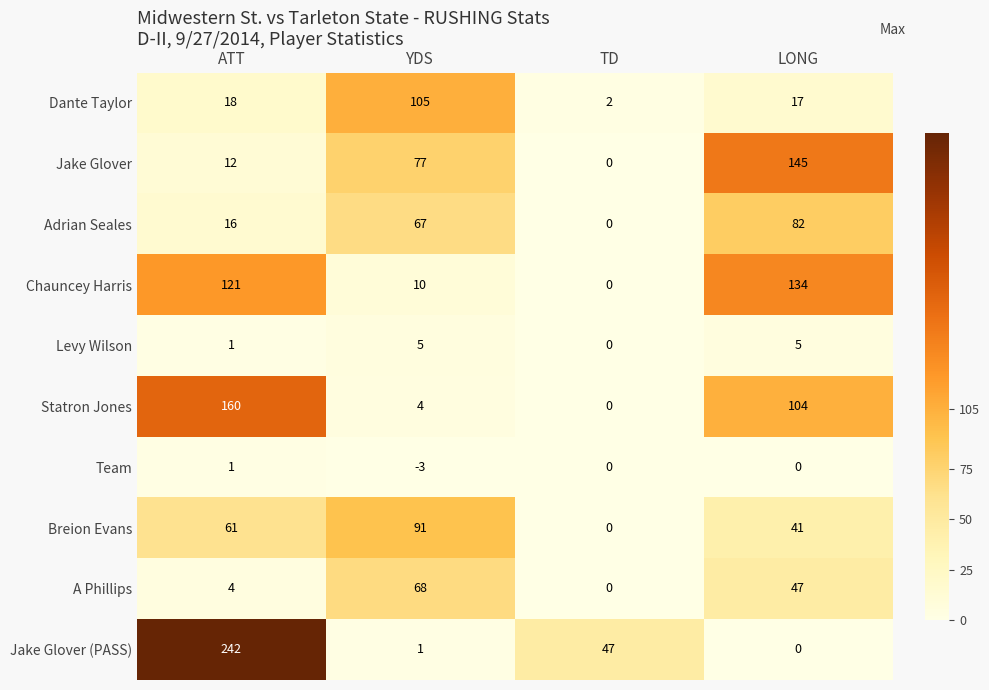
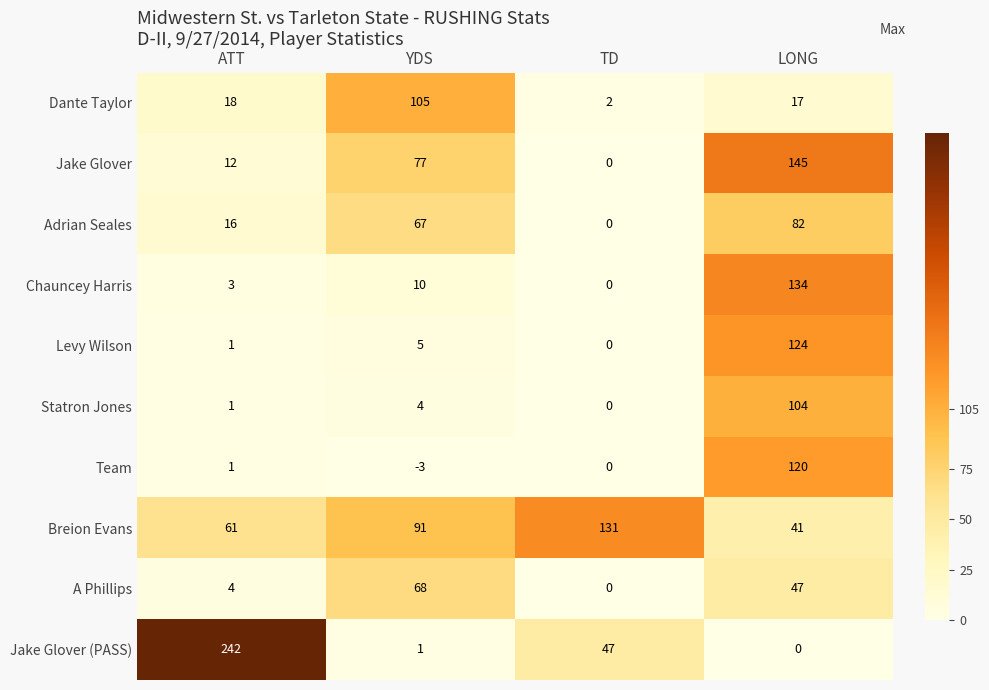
Chauncey Harris, ATT: 121 -> 3
Levy Wilson, LONG: 5 -> 124
Statron Jones, ATT: 160 -> 1
Team, LONG: 0 -> 120
Breion Evans, TD: 0 -> 131
